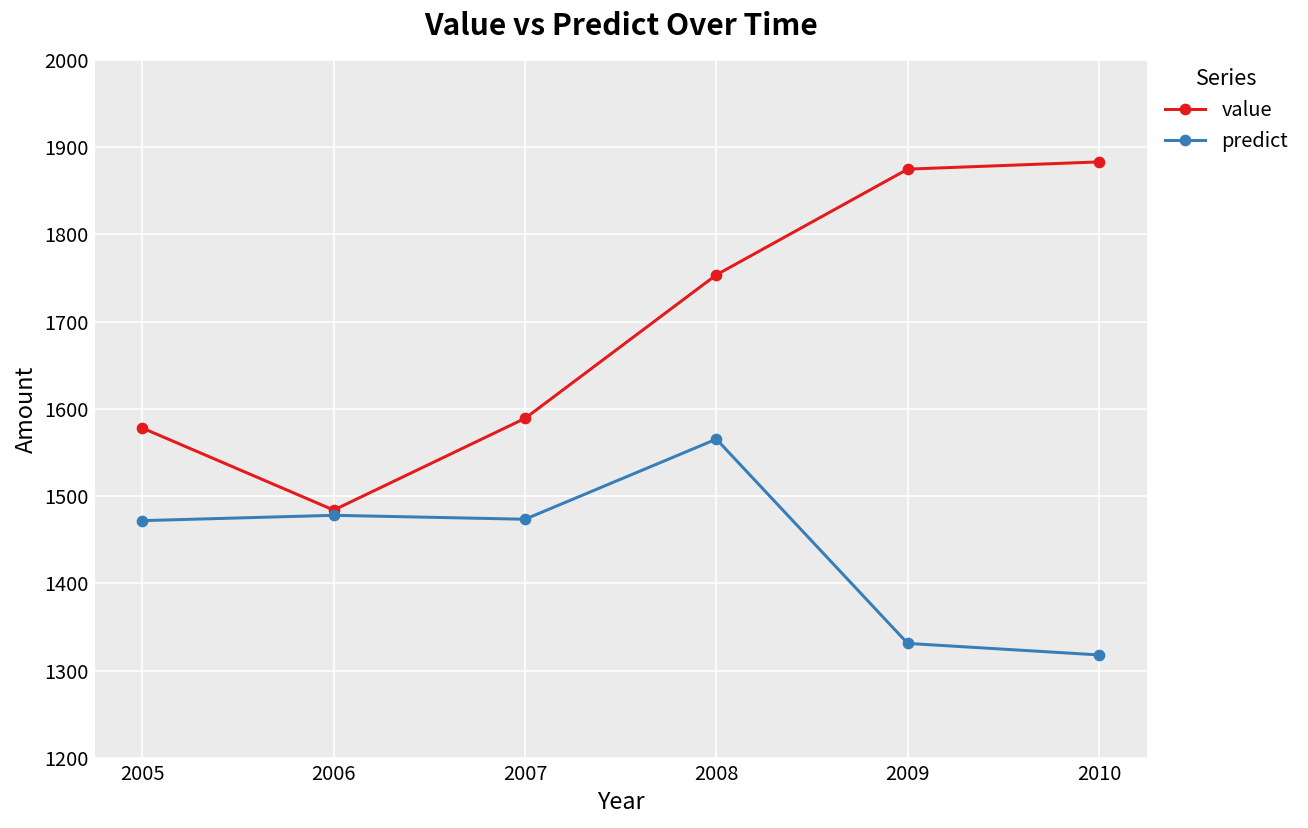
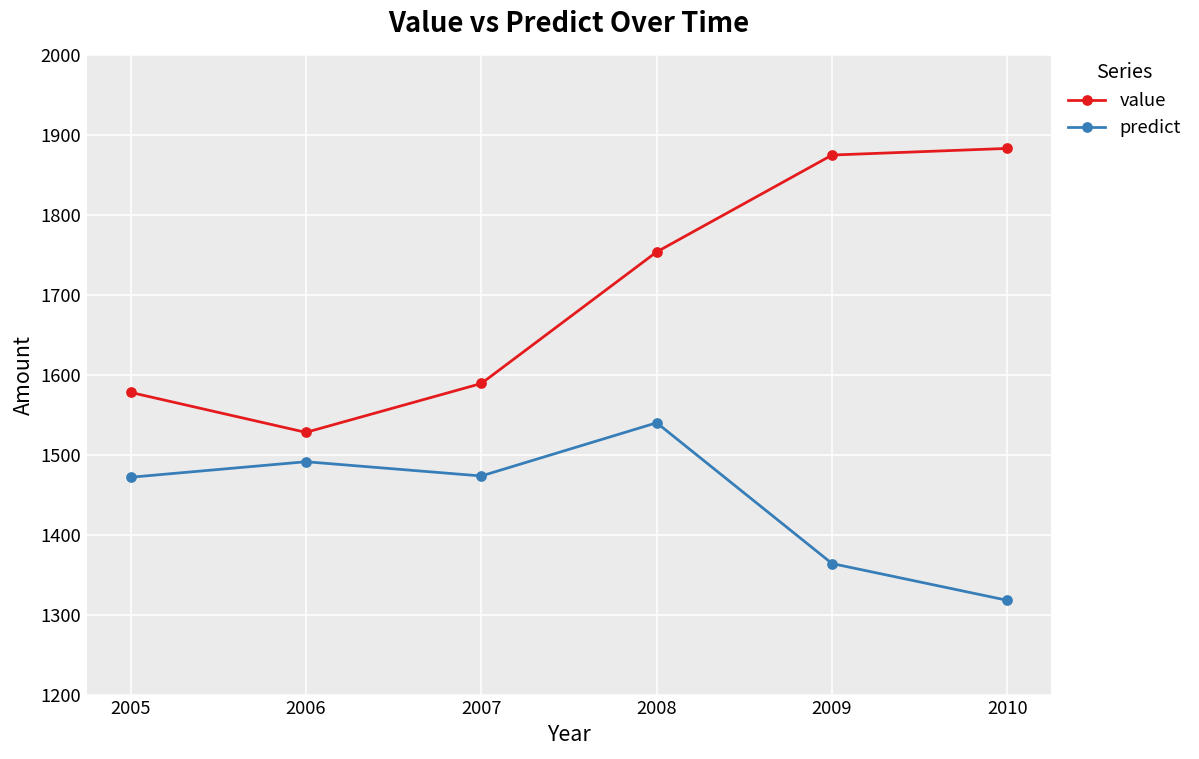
value, 2006: 1480 -> 1530
predict, 2006: 1480 -> 1490
predict, 2008: 1570 -> 1540
predict, 2009: 1330 -> 1360
